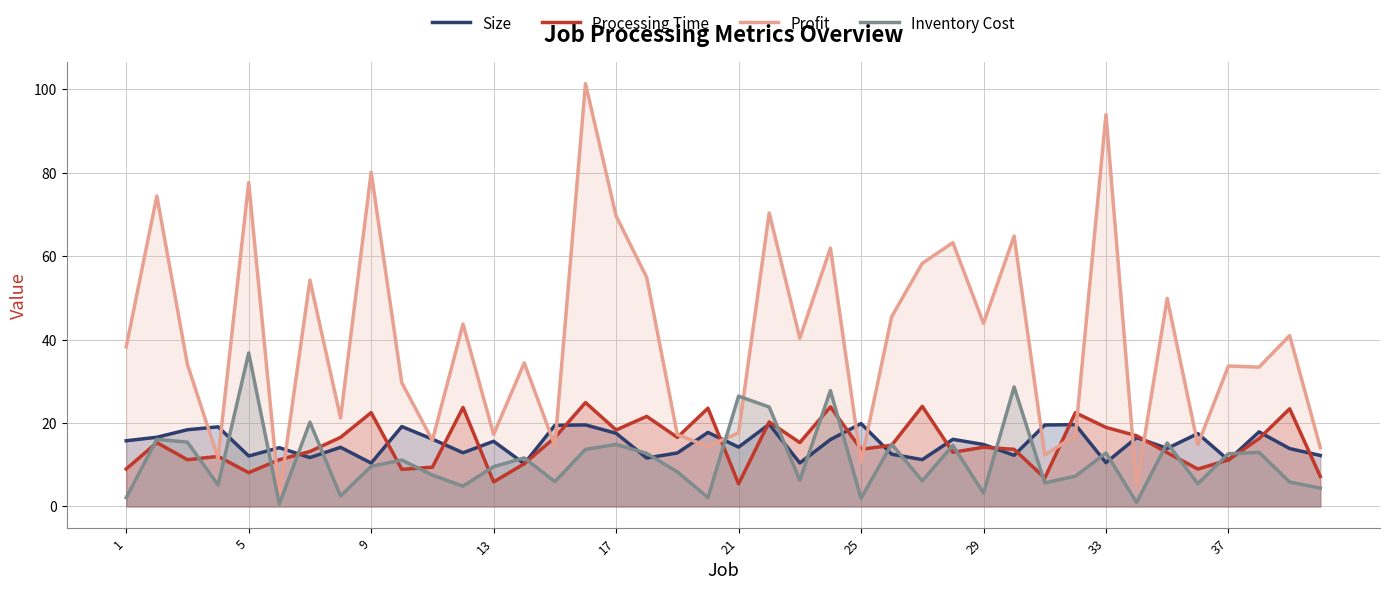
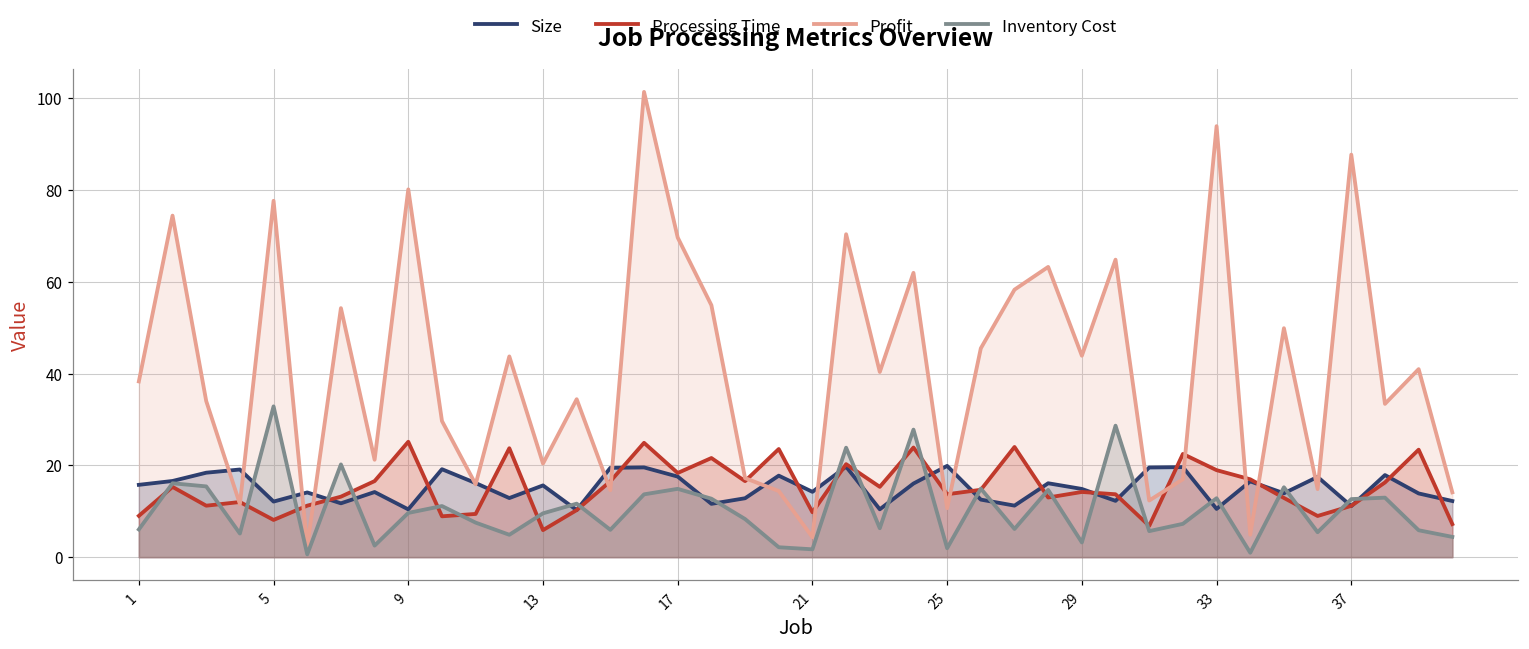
Inventory Cost, 1: 2 -> 6
Inventory Cost, 5: 37 -> 33
Processing Time, 9: 23 -> 25
Profit, 13: 17 -> 20
Processing Time, 21: 5 -> 10
Profit, 21: 18 -> 4
Inventory Cost, 21: 26 -> 2
Profit, 37: 34 -> 88
